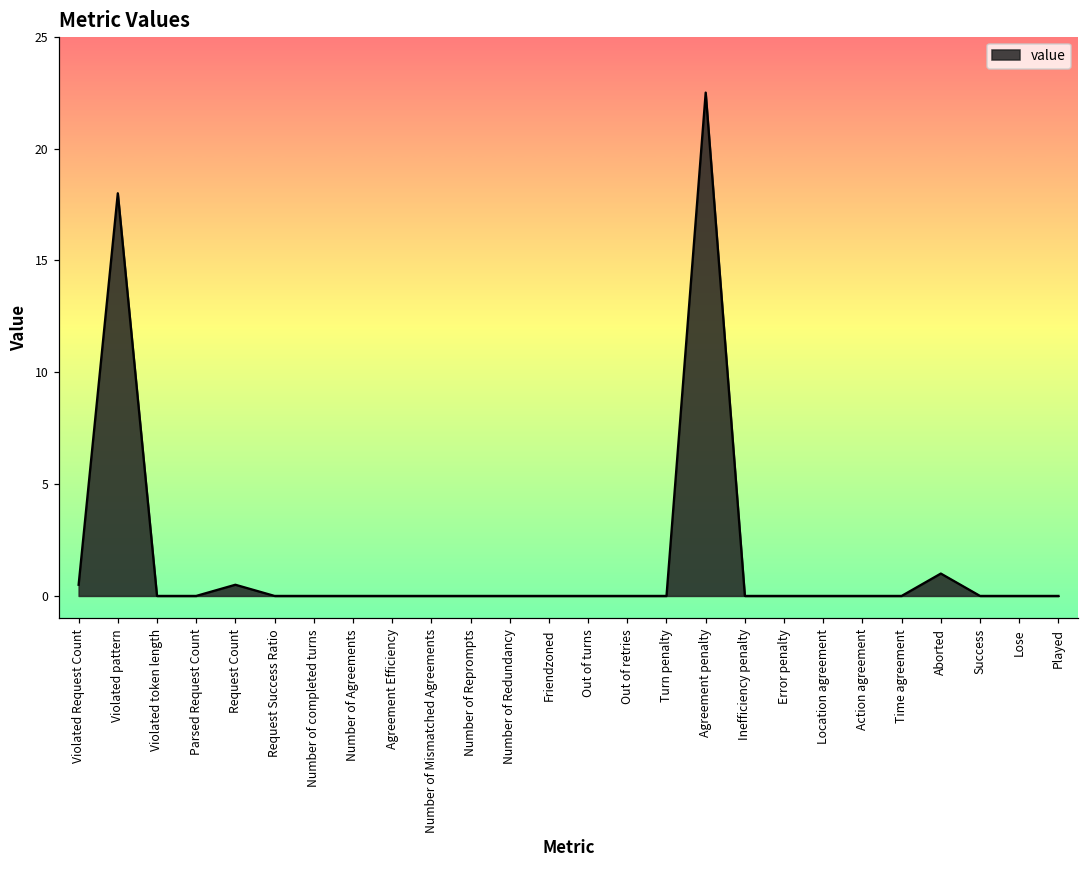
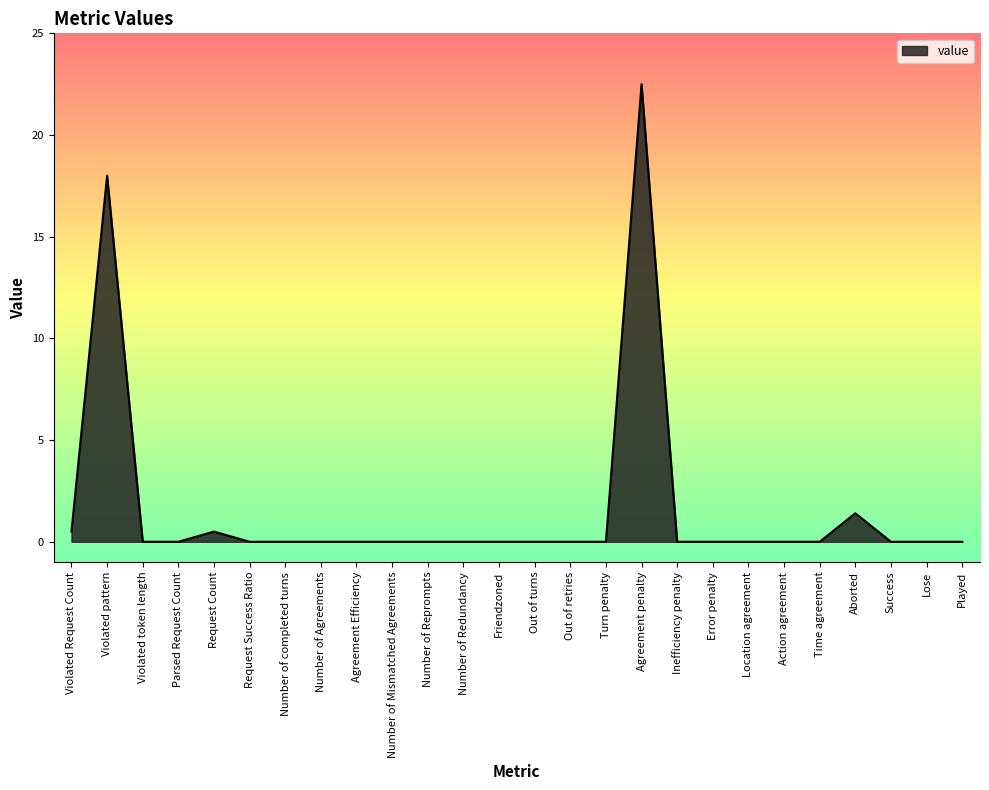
Aborted: 1.0 -> 1.4
